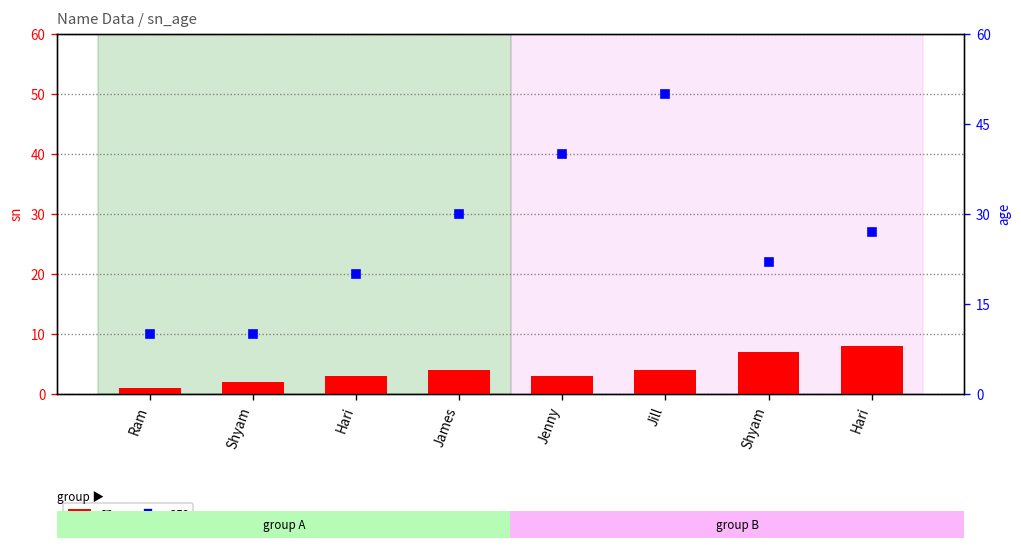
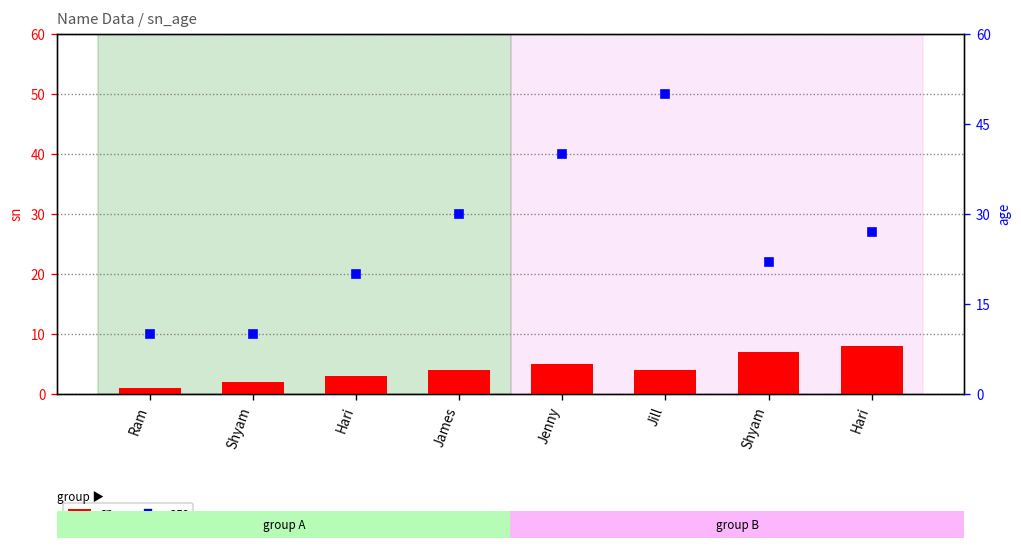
sn, Jenny: 3 -> 5
